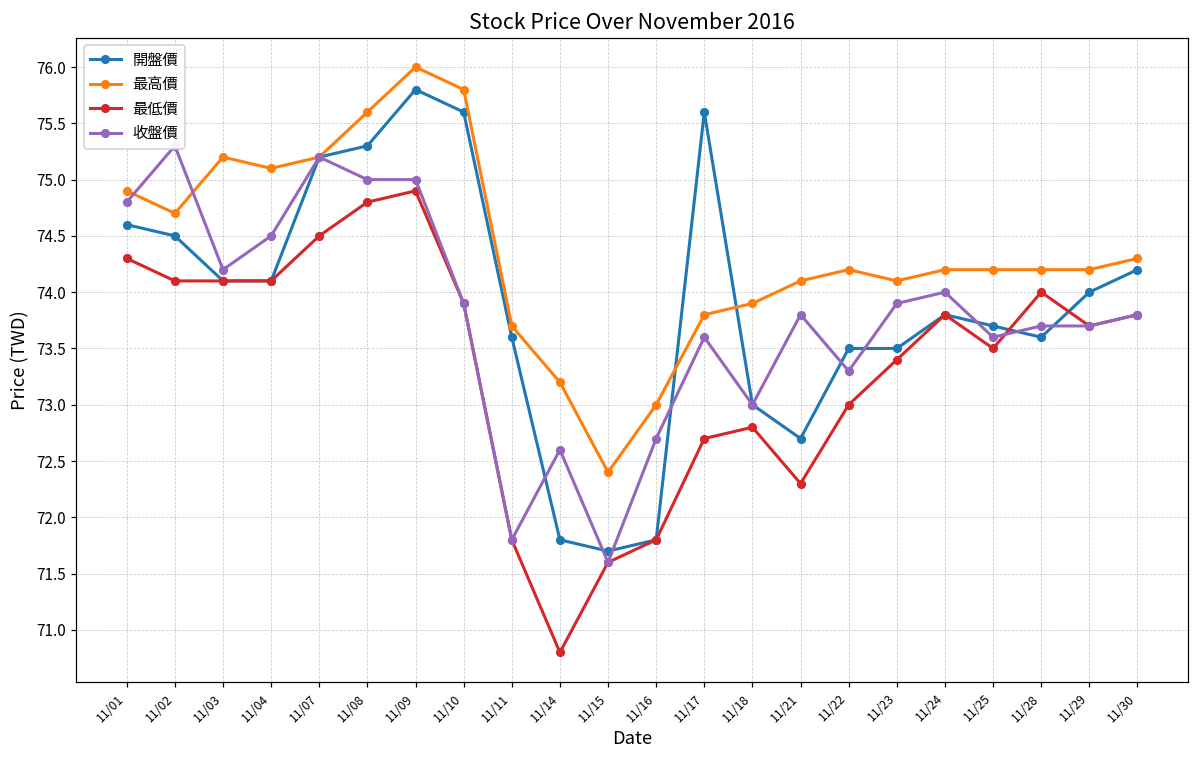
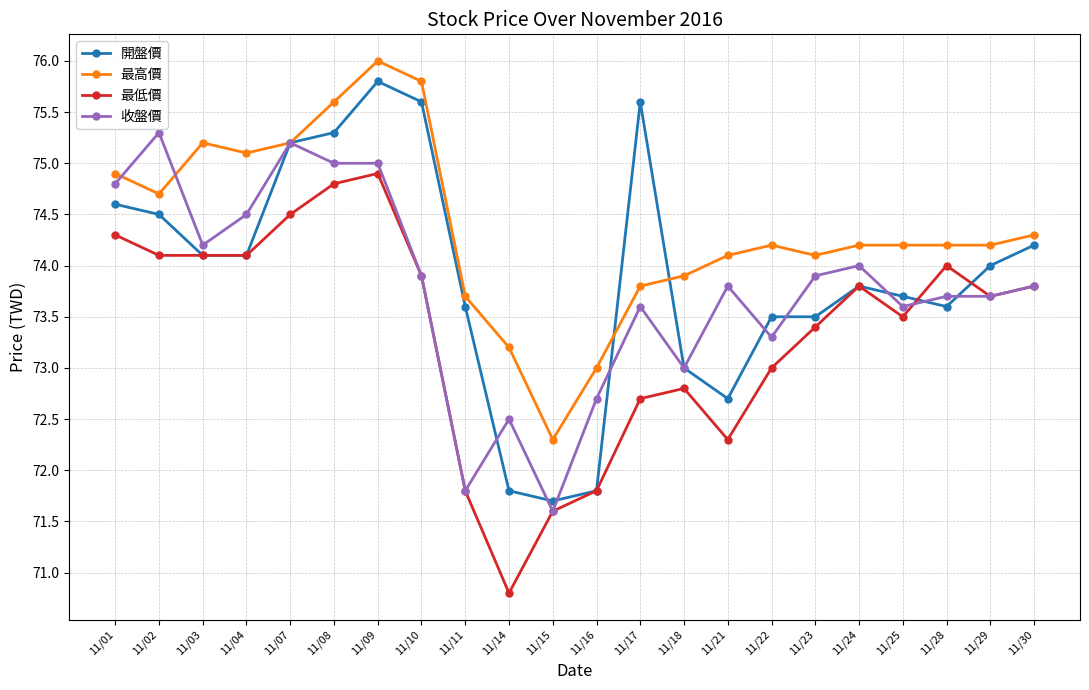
收盤價, 11/14: 72.6 -> 72.5
最高價, 11/15: 72.4 -> 72.3
